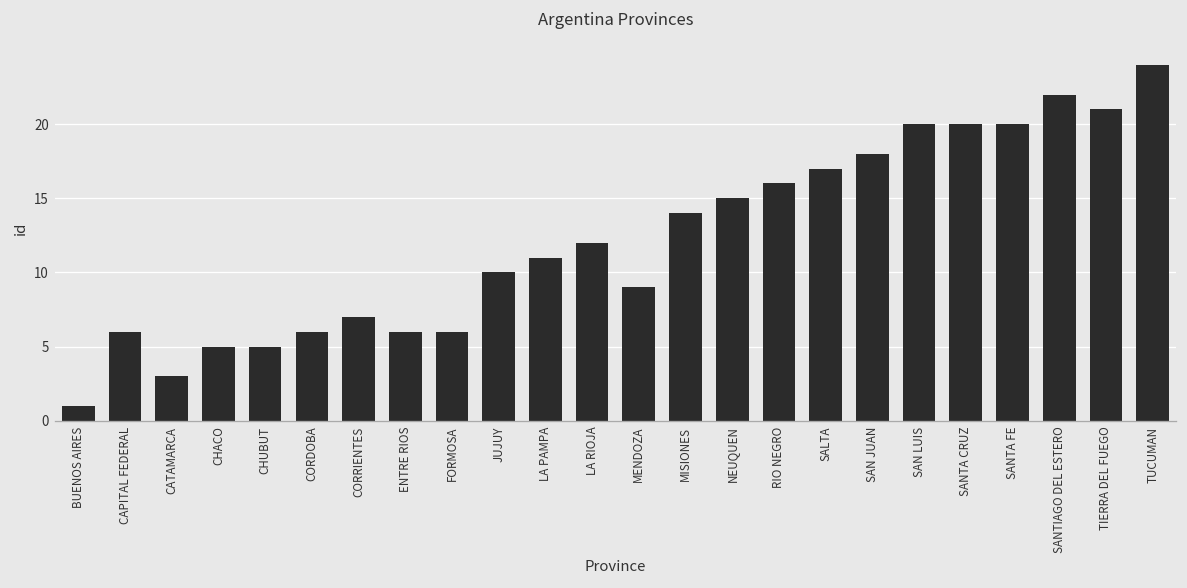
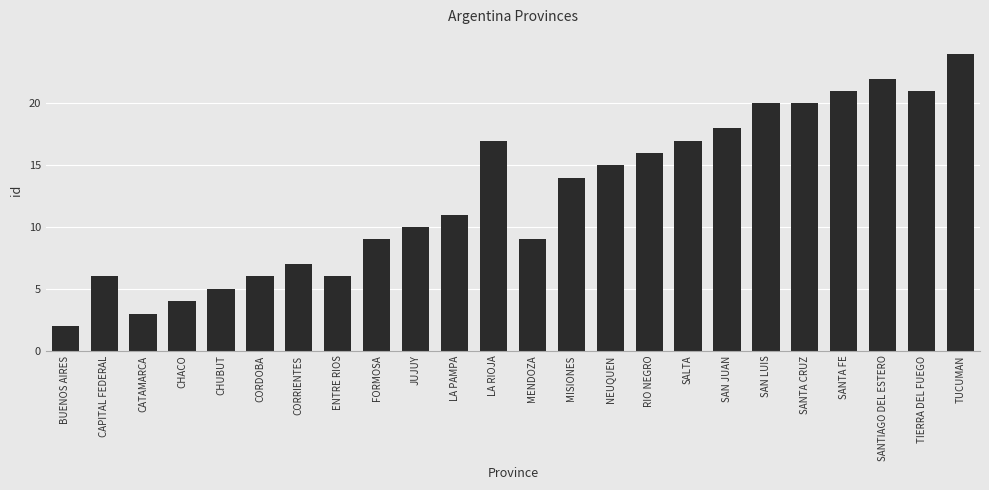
BUENOS AIRES: 1 -> 2
CHACO: 5 -> 4
FORMOSA: 6 -> 9
LA RIOJA: 12 -> 17
SANTA FE: 20 -> 21
